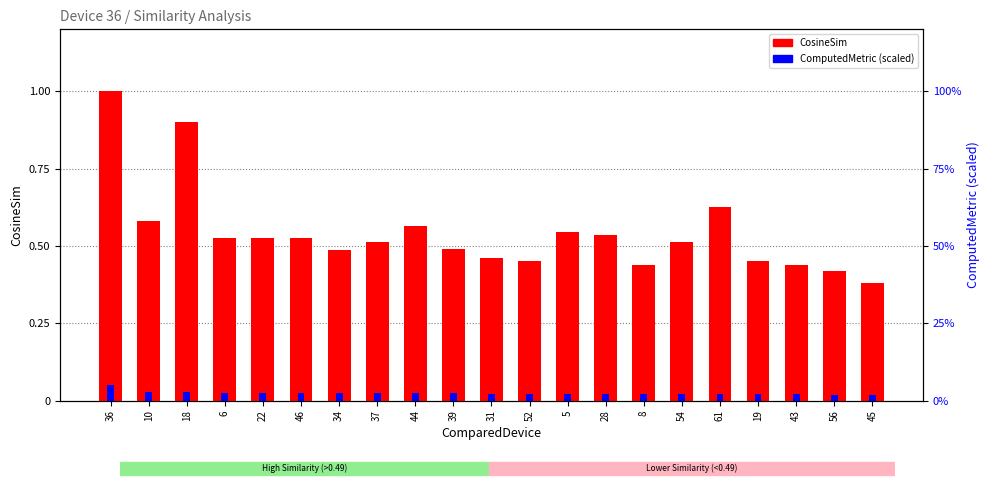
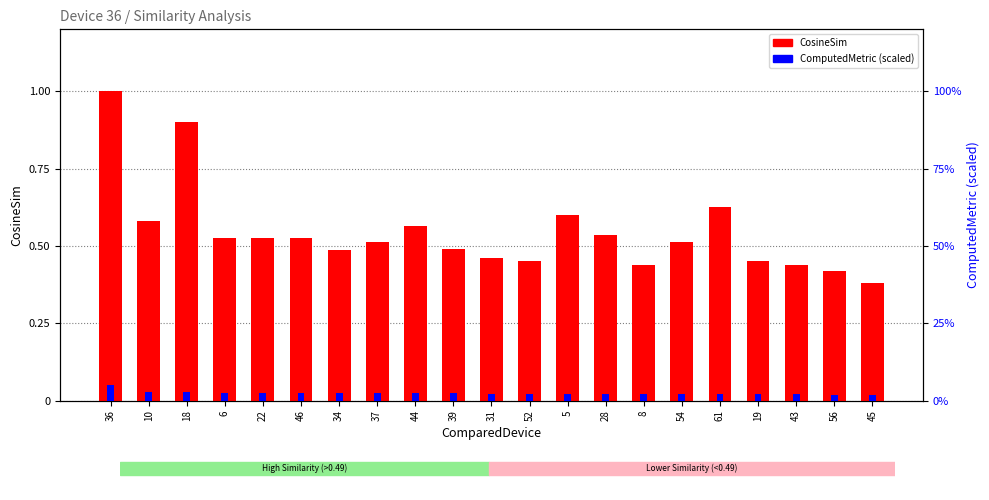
CosineSim, 5: 0.54 -> 0.60
